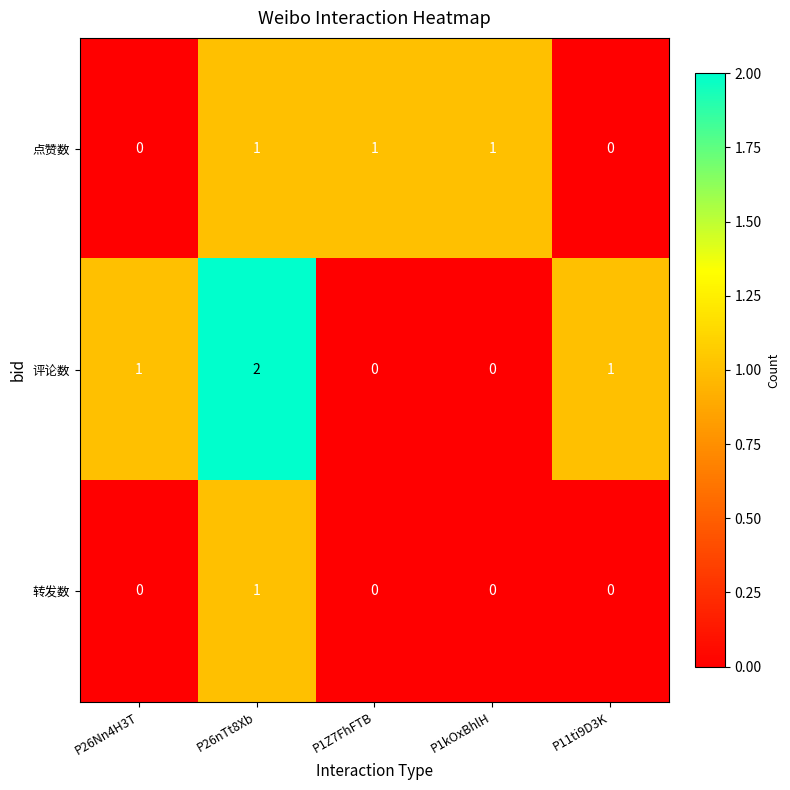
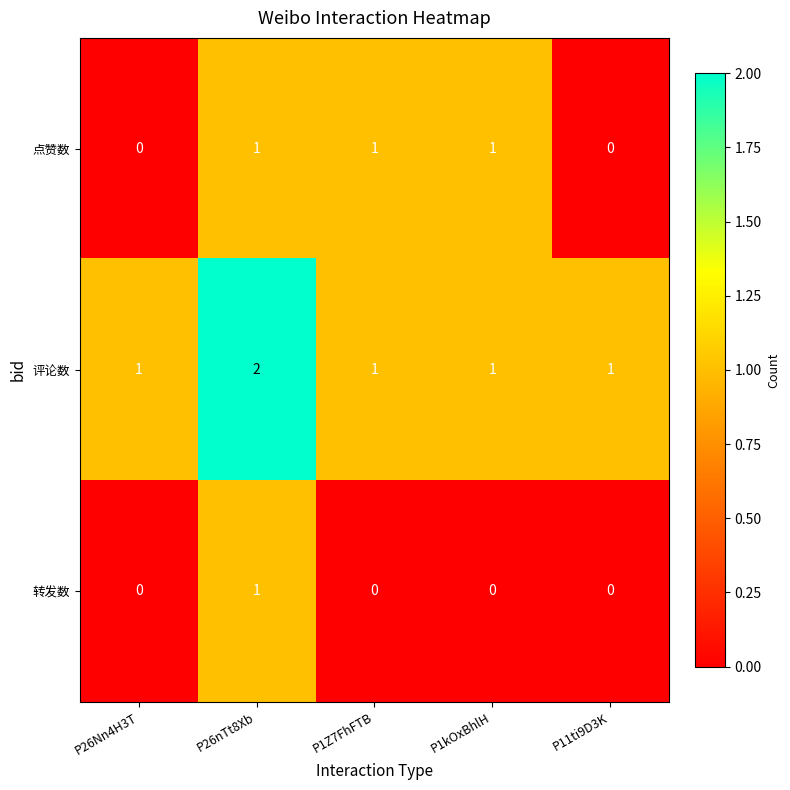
评论数, P1Z7FhFTB: 0 -> 1
评论数, P1kOxBhlH: 0 -> 1
